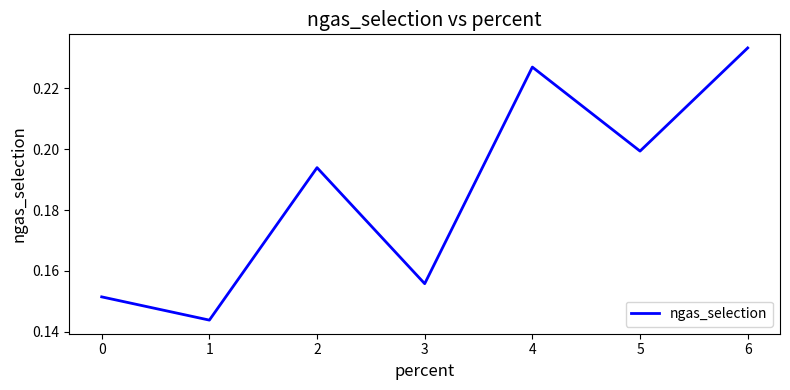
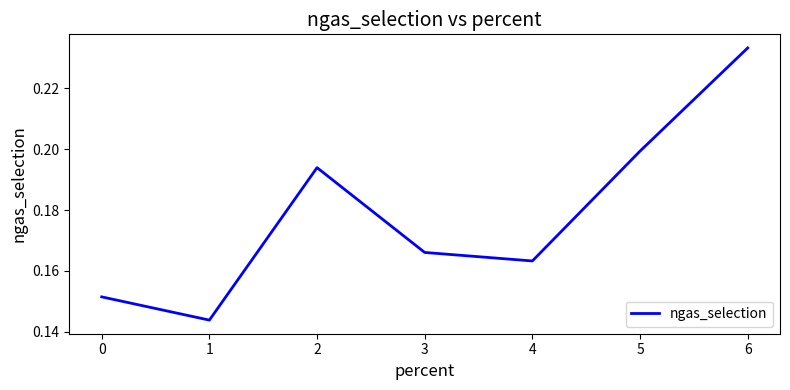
3: 0.156 -> 0.166
4: 0.227 -> 0.163
